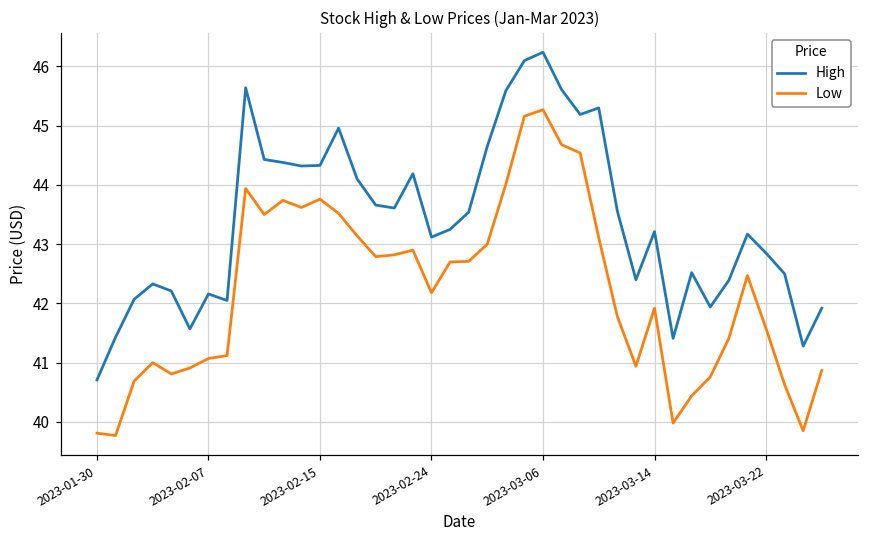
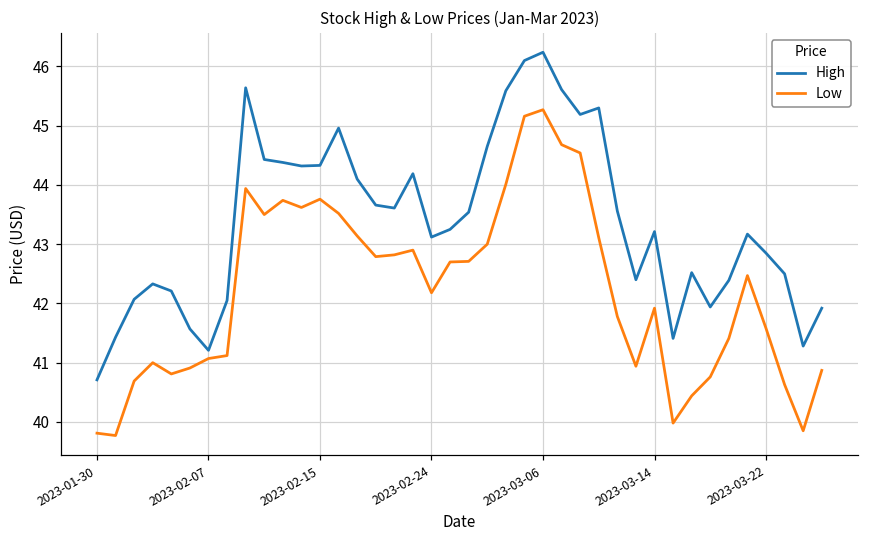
High, 2023-02-07: 42.2 -> 41.2
